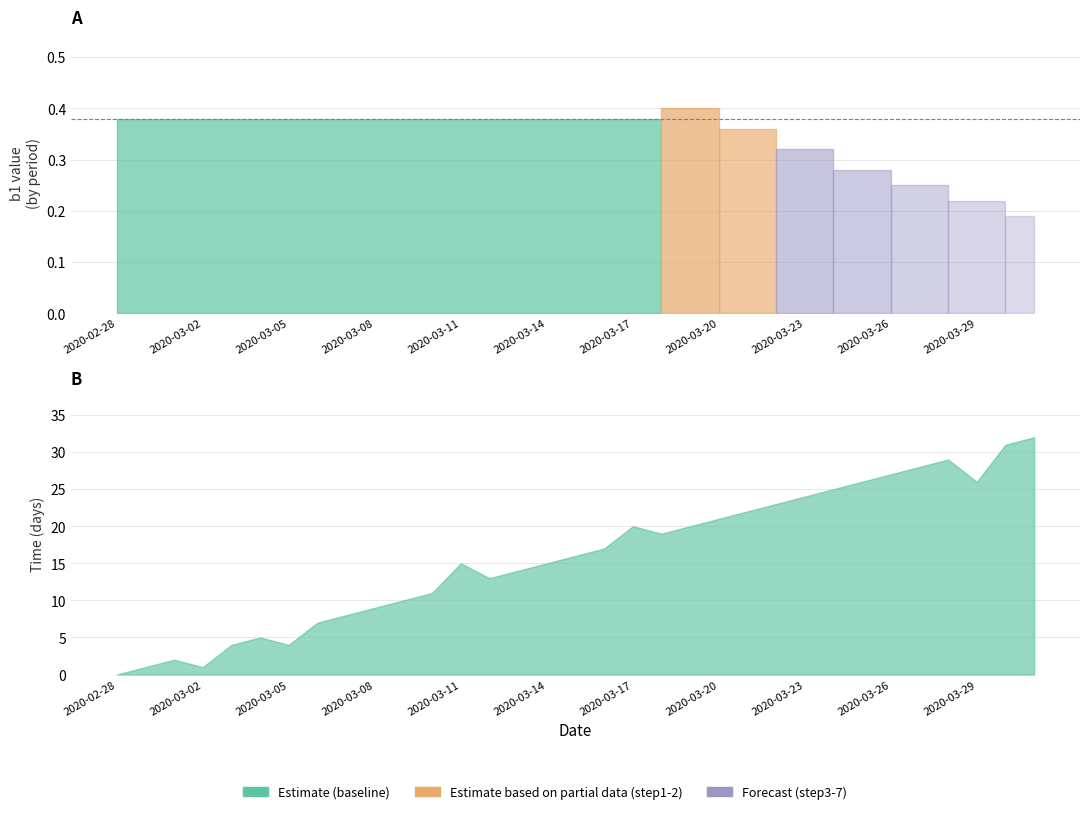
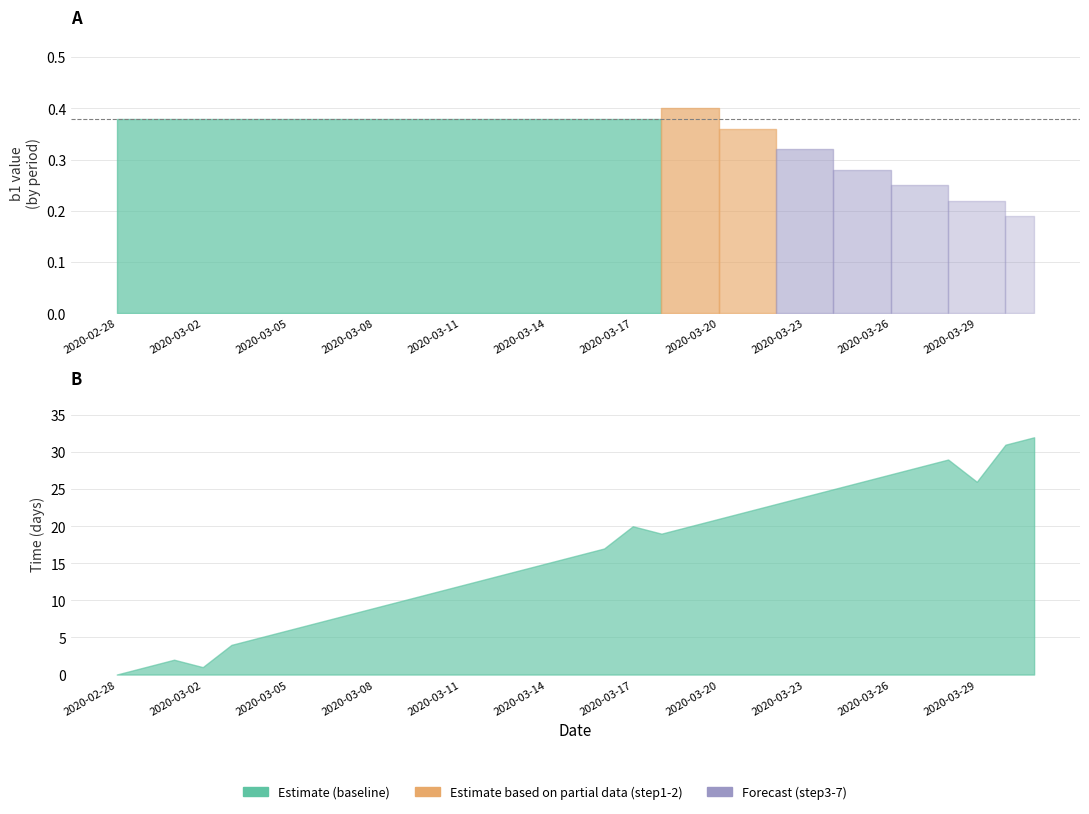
B, 2020-03-05: 4 -> 6
B, 2020-03-11: 15 -> 12
